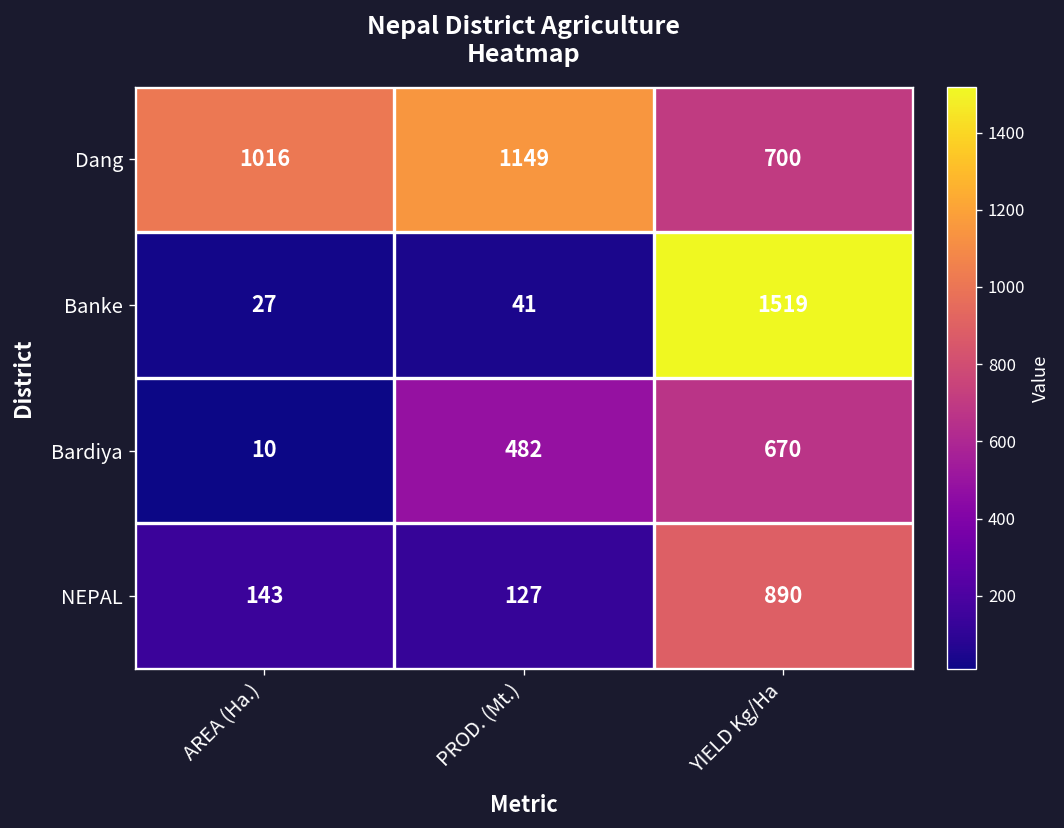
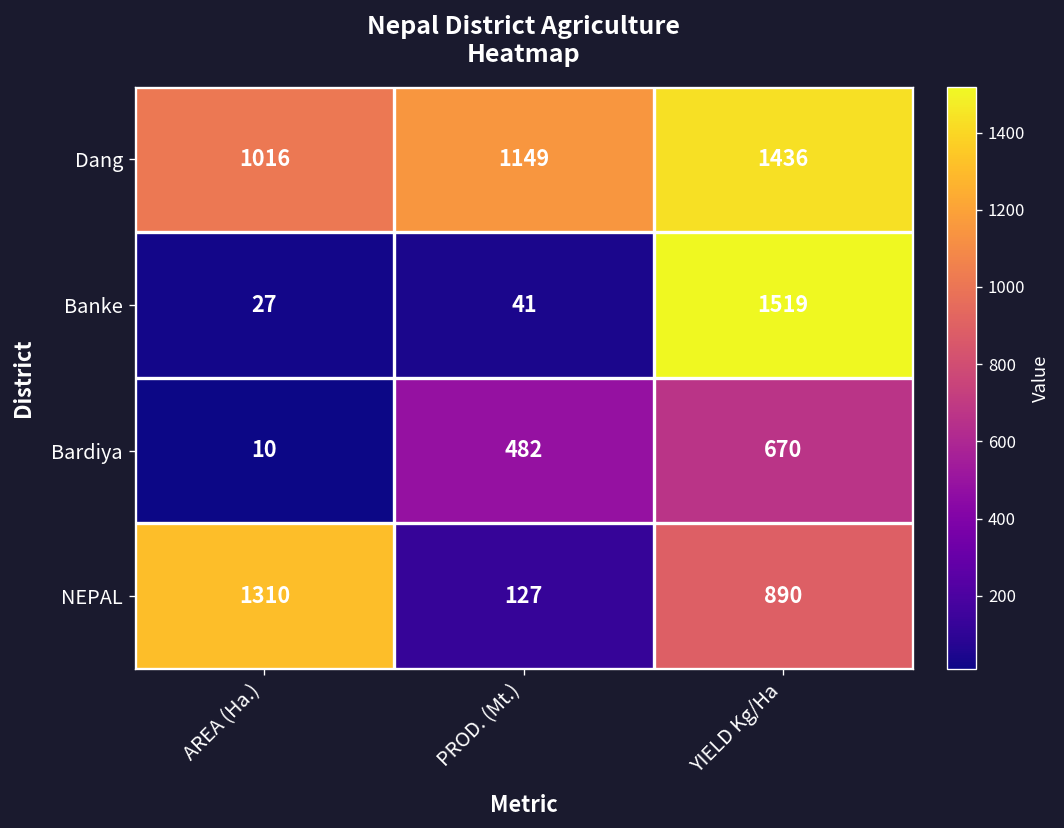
Dang, YIELD Kg/Ha: 700 -> 1436
NEPAL, AREA (Ha.): 143 -> 1310
